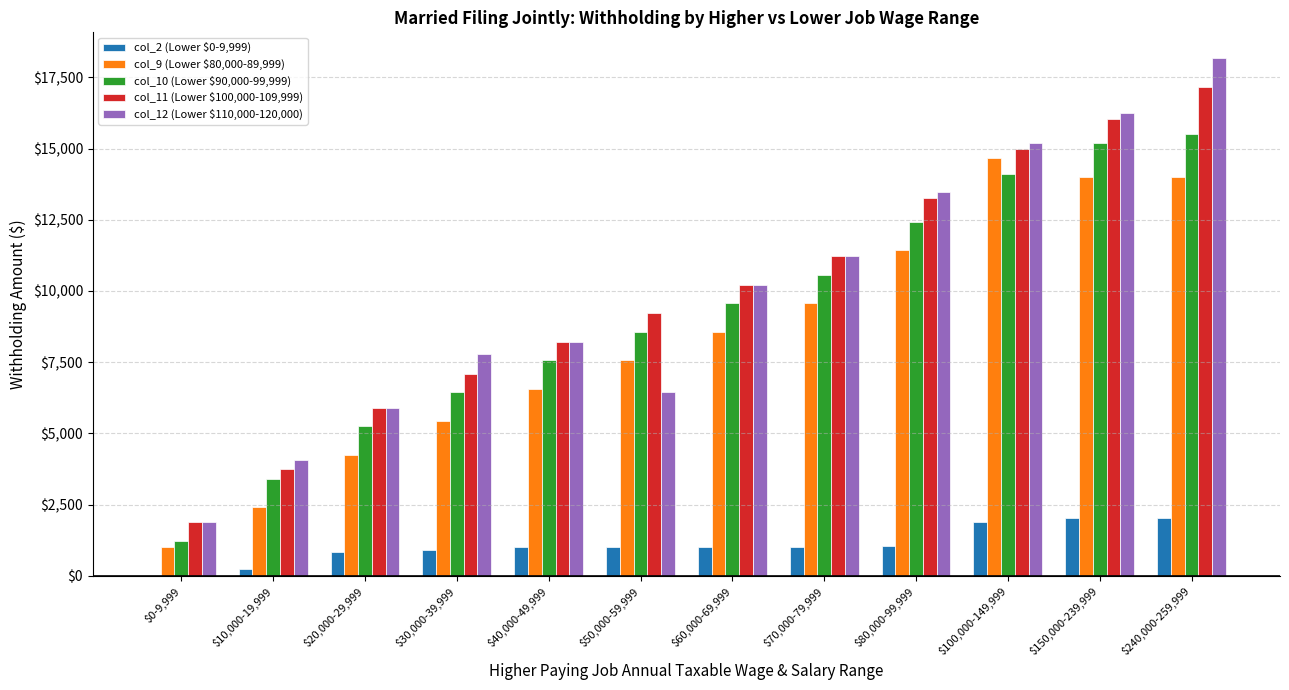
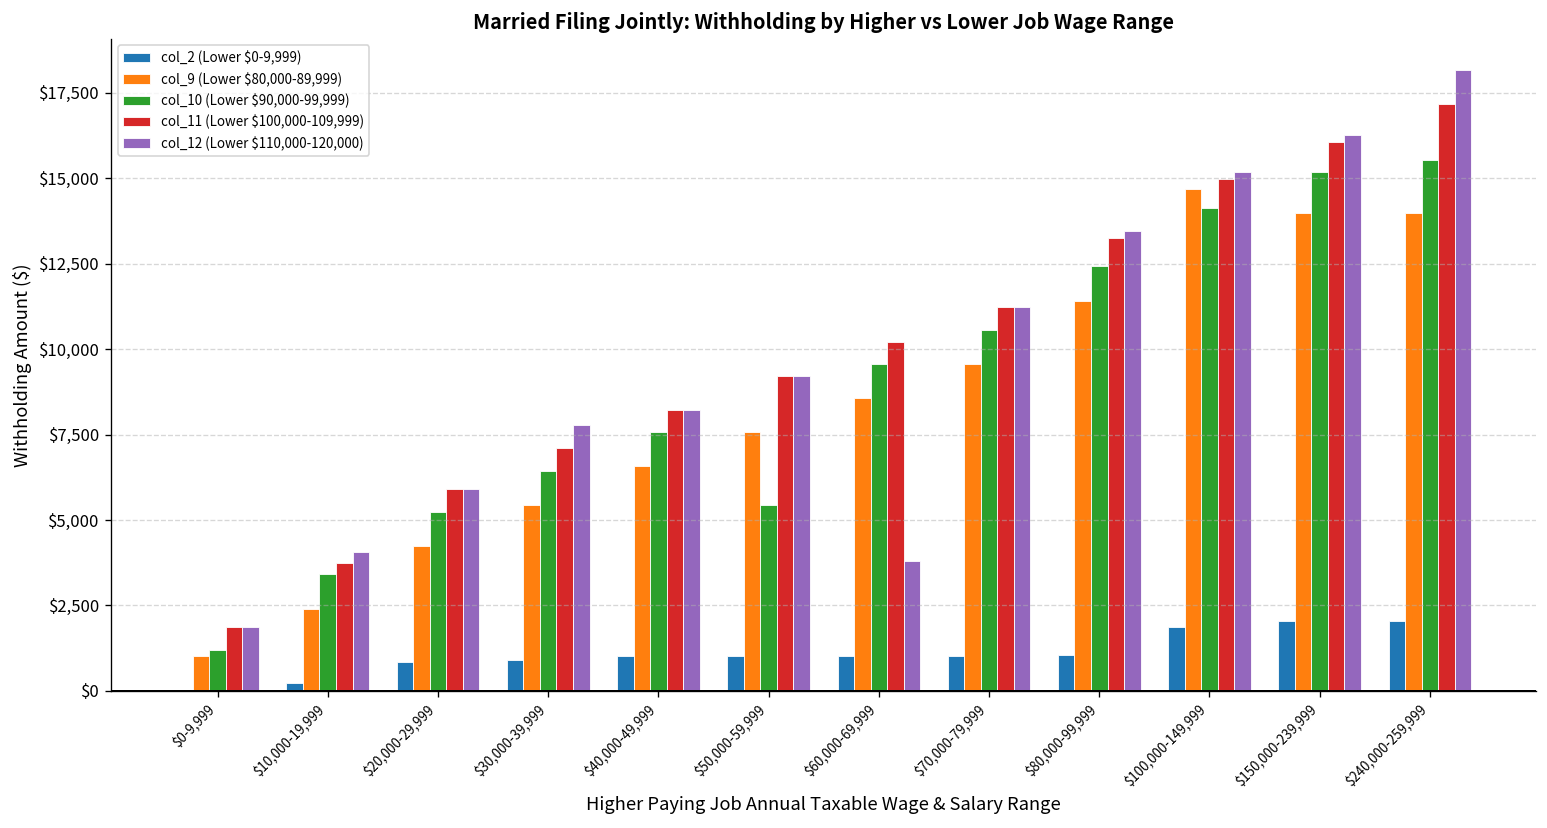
col_10 (Lower $90,000-99,999), $50,000-59,999: $8,600 -> $5,500
col_12 (Lower $110,000-120,000), $50,000-59,999: $6,500 -> $9,200
col_12 (Lower $110,000-120,000), $60,000-69,999: $10,200 -> $3,800
